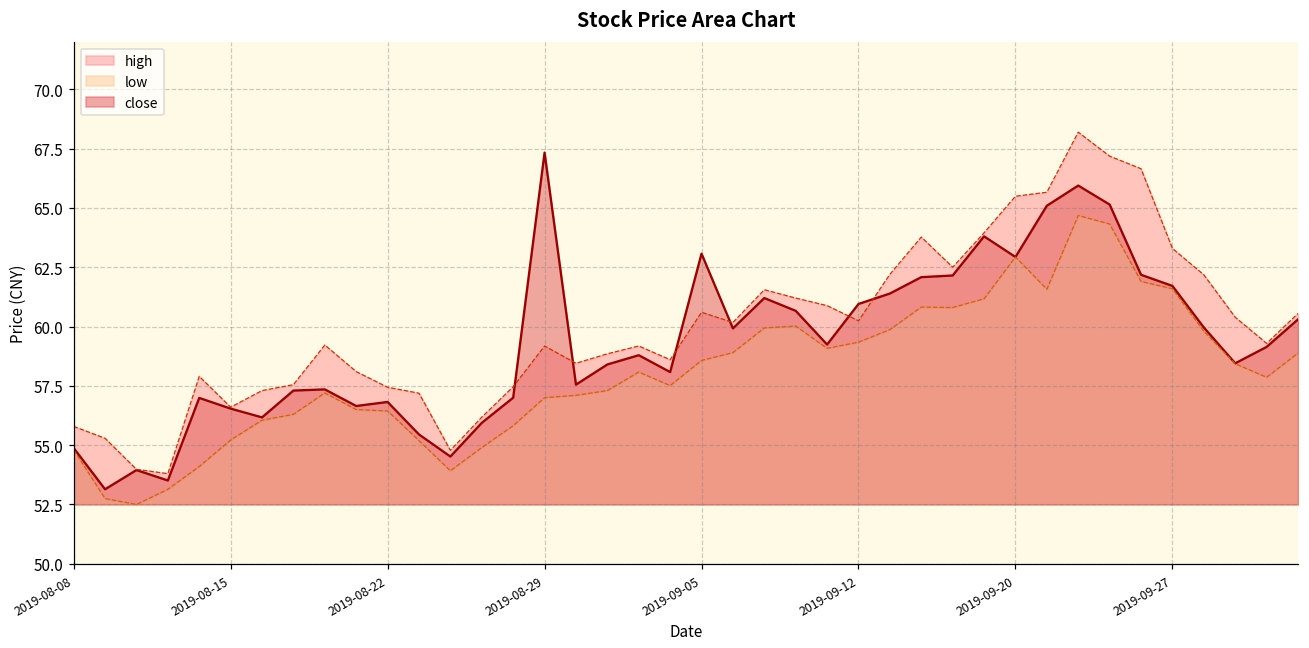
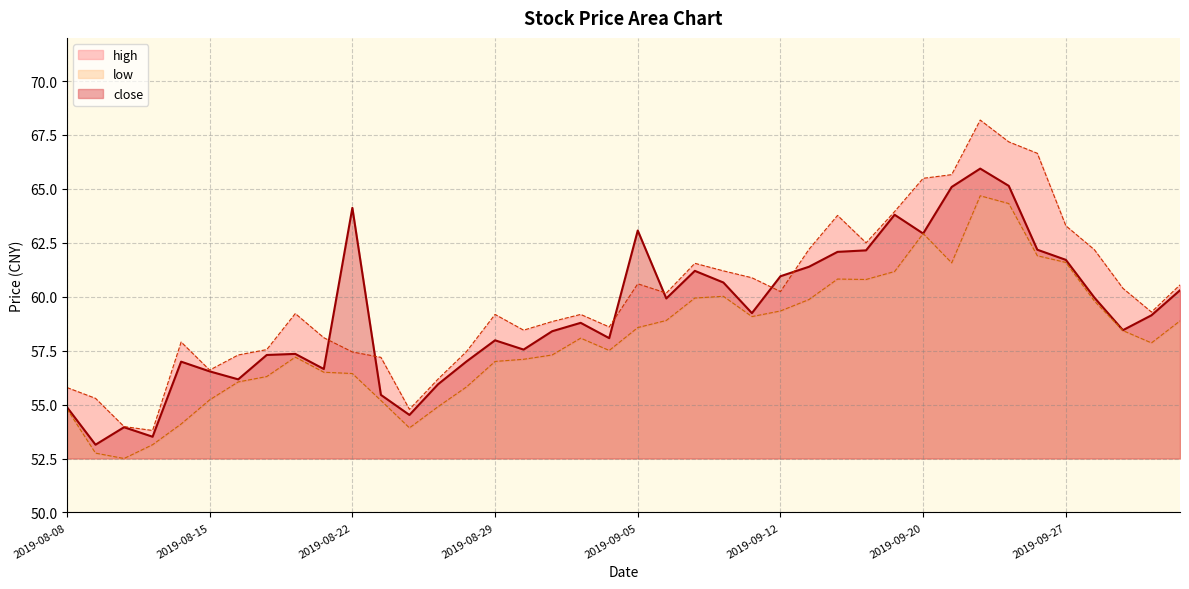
close, 2019-08-22: 56.8 -> 64.1
close, 2019-08-29: 67.3 -> 58.0
